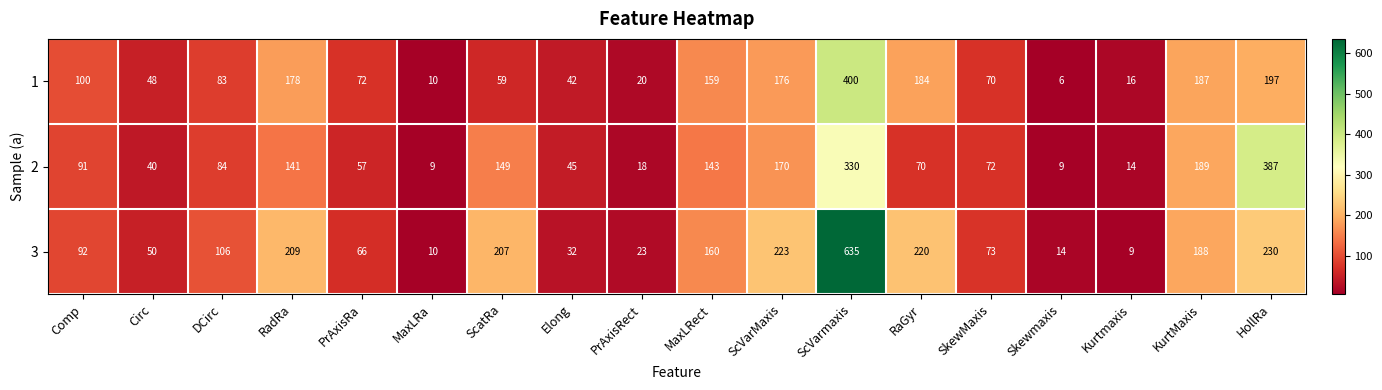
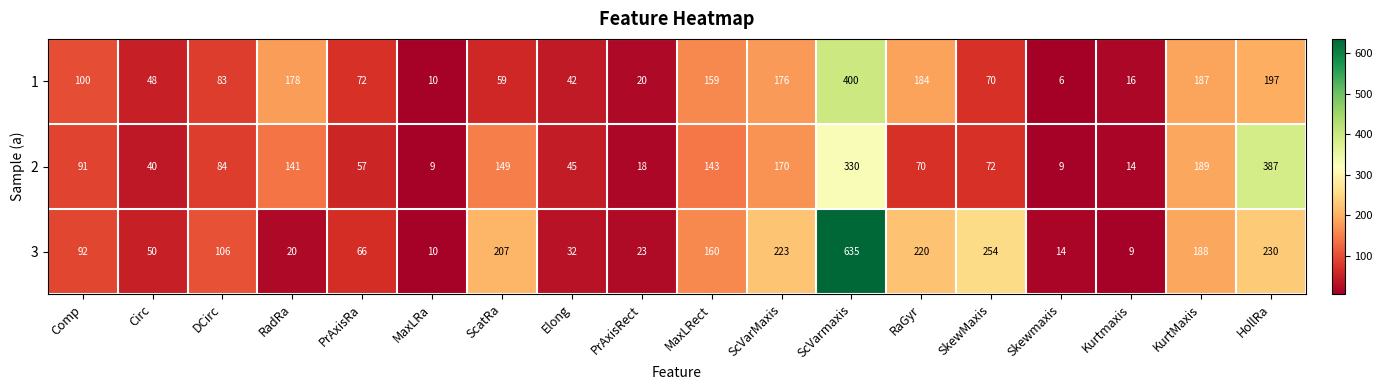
3, RadRa: 209 -> 20
3, SkewMaxis: 73 -> 254
